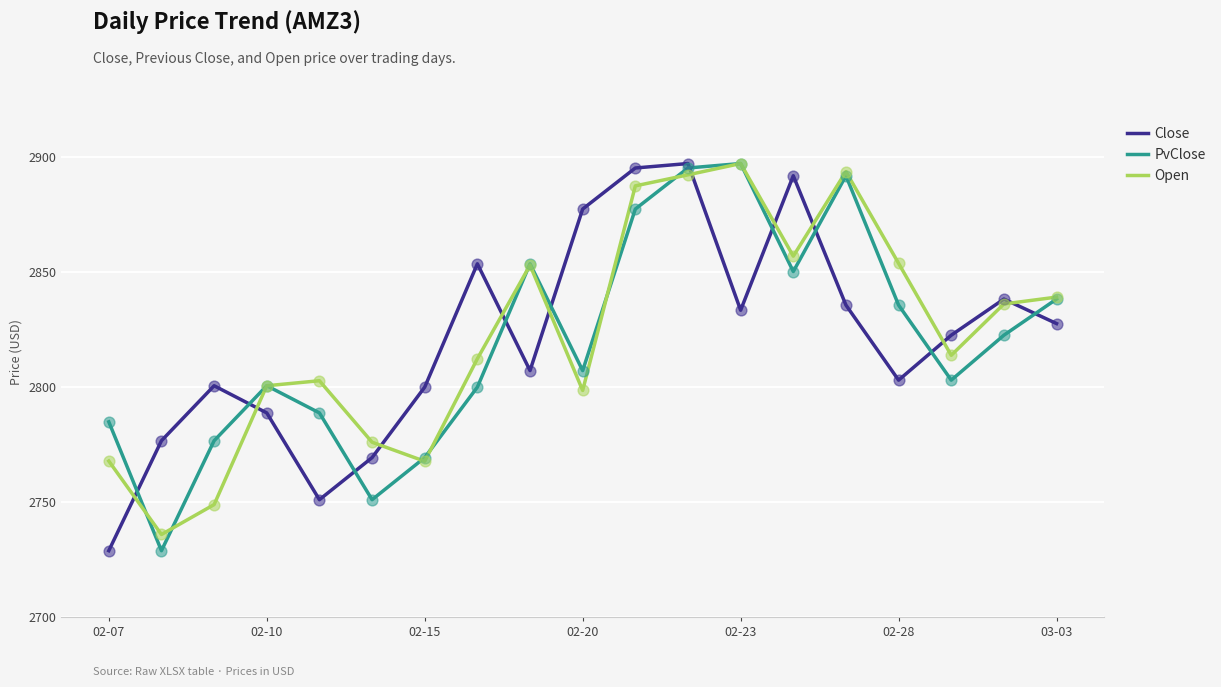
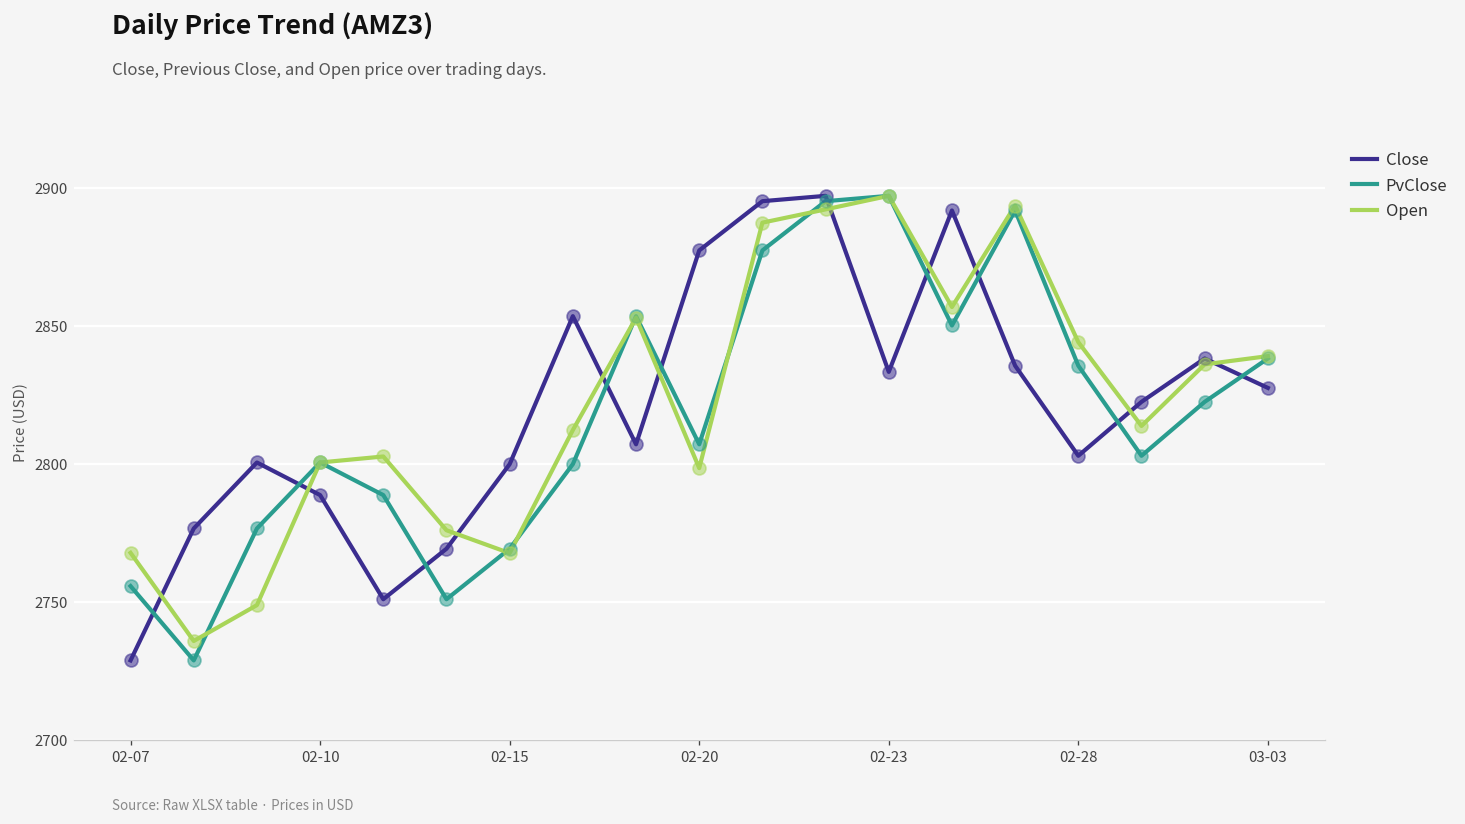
PvClose, 02-07: 2785 -> 2756
Open, 02-28: 2854 -> 2844
